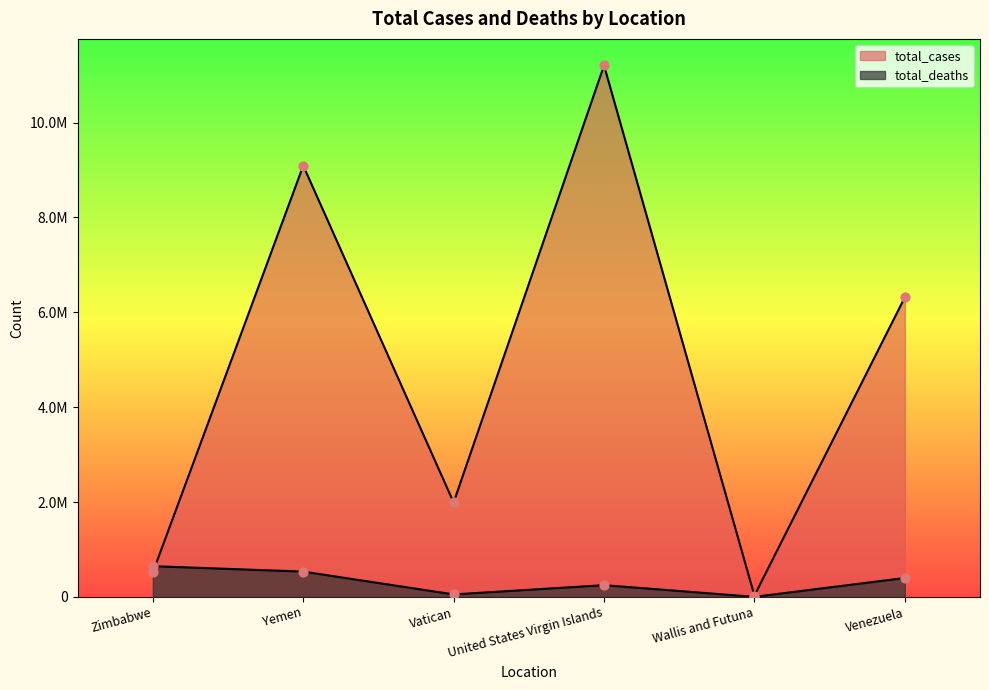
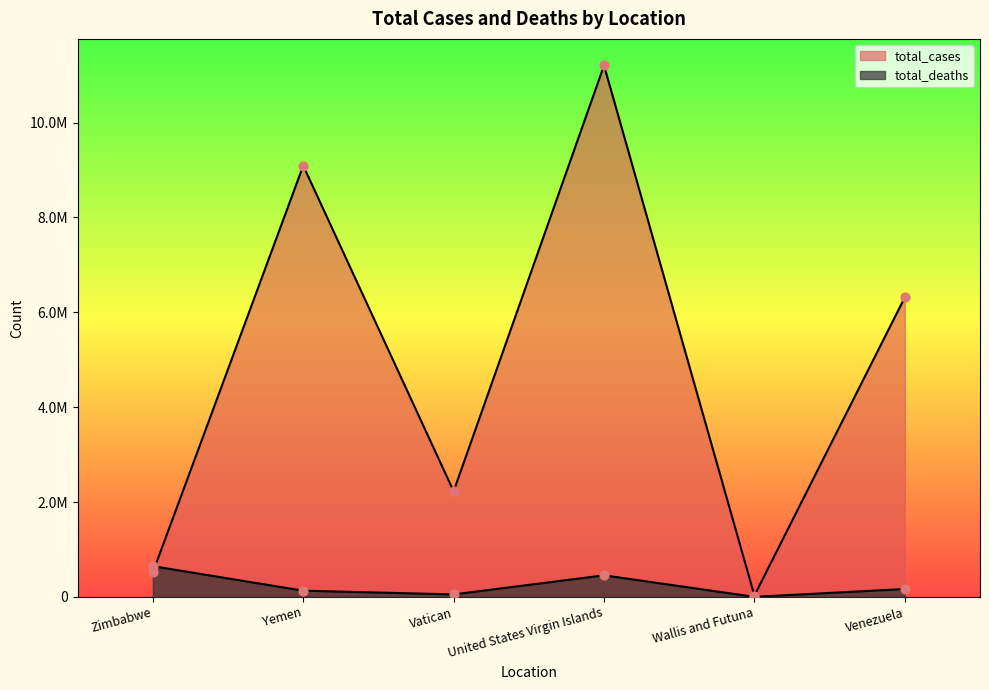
total_deaths, Yemen: 500000 -> 100000
total_cases, Vatican: 2000000 -> 2200000
total_deaths, United States Virgin Islands: 200000 -> 500000
total_deaths, Venezuela: 400000 -> 200000
